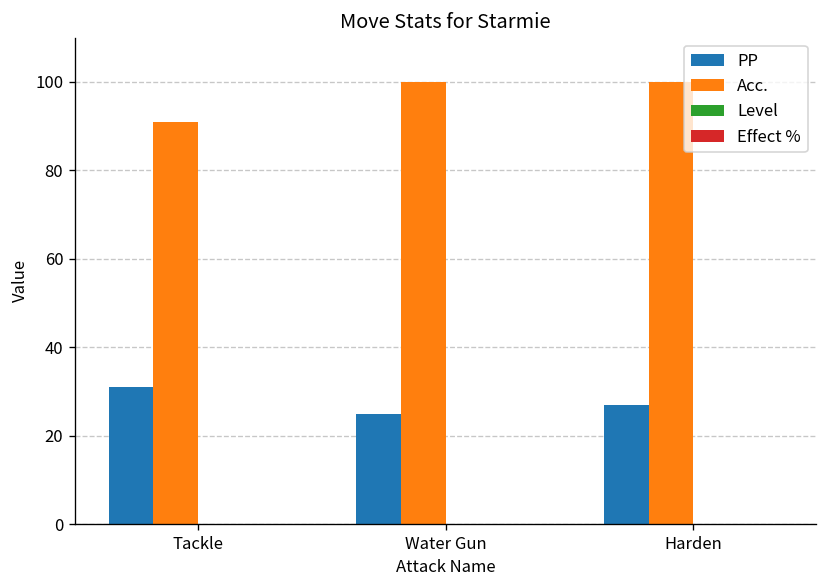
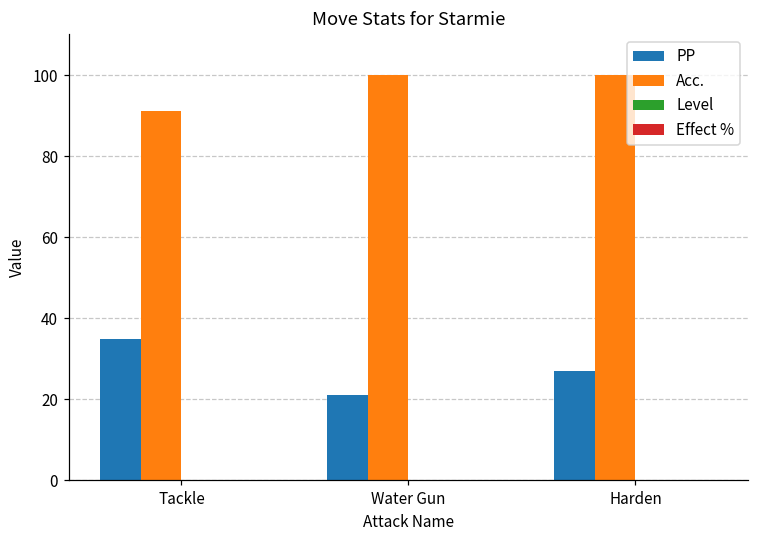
PP, Tackle: 31 -> 35
PP, Water Gun: 25 -> 21
